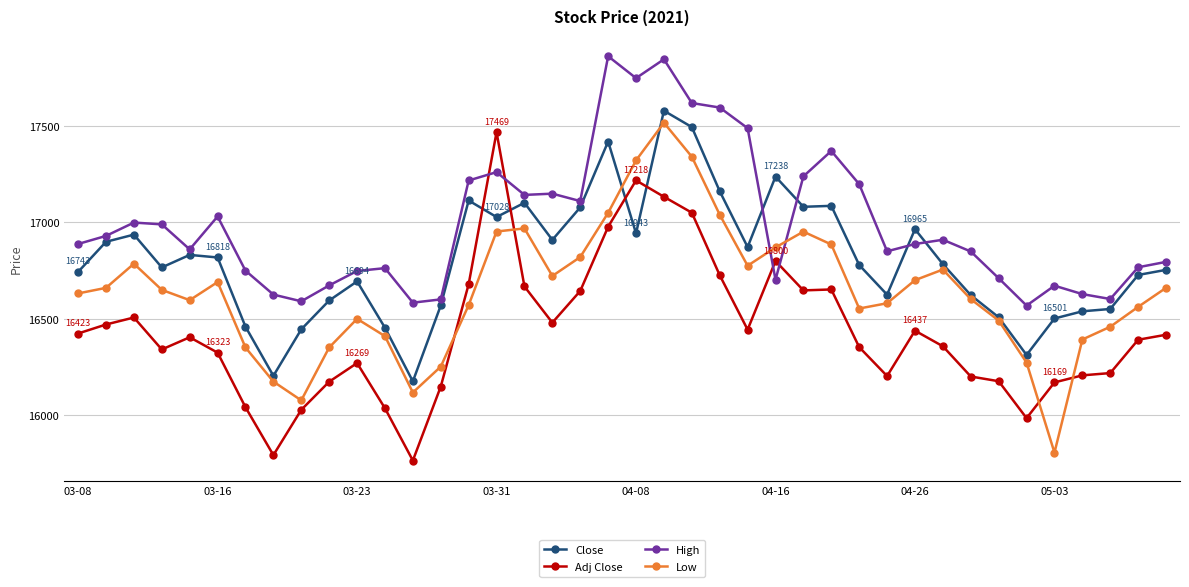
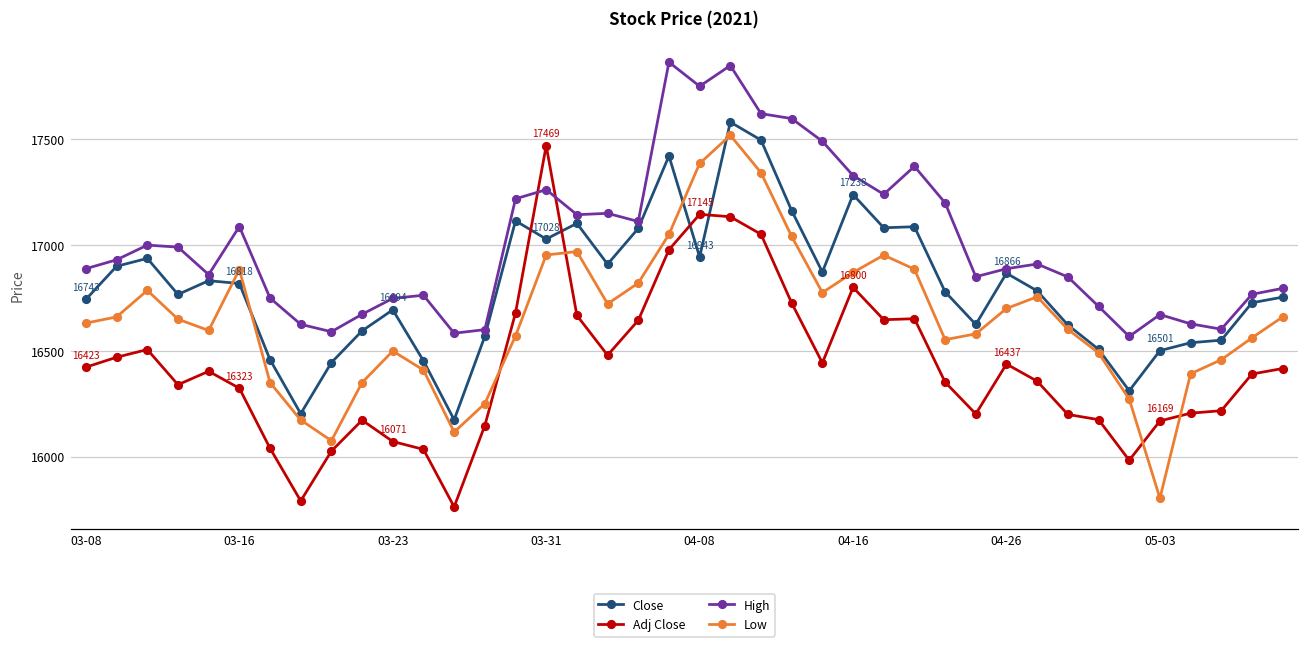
High, 03-16: 17030 -> 17090
Low, 03-16: 16690 -> 16880
Adj Close, 03-23: 16269 -> 16071
Adj Close, 04-08: 17218 -> 17145
Low, 04-08: 17320 -> 17390
High, 04-16: 16700 -> 17330
Close, 04-26: 16965 -> 16866
